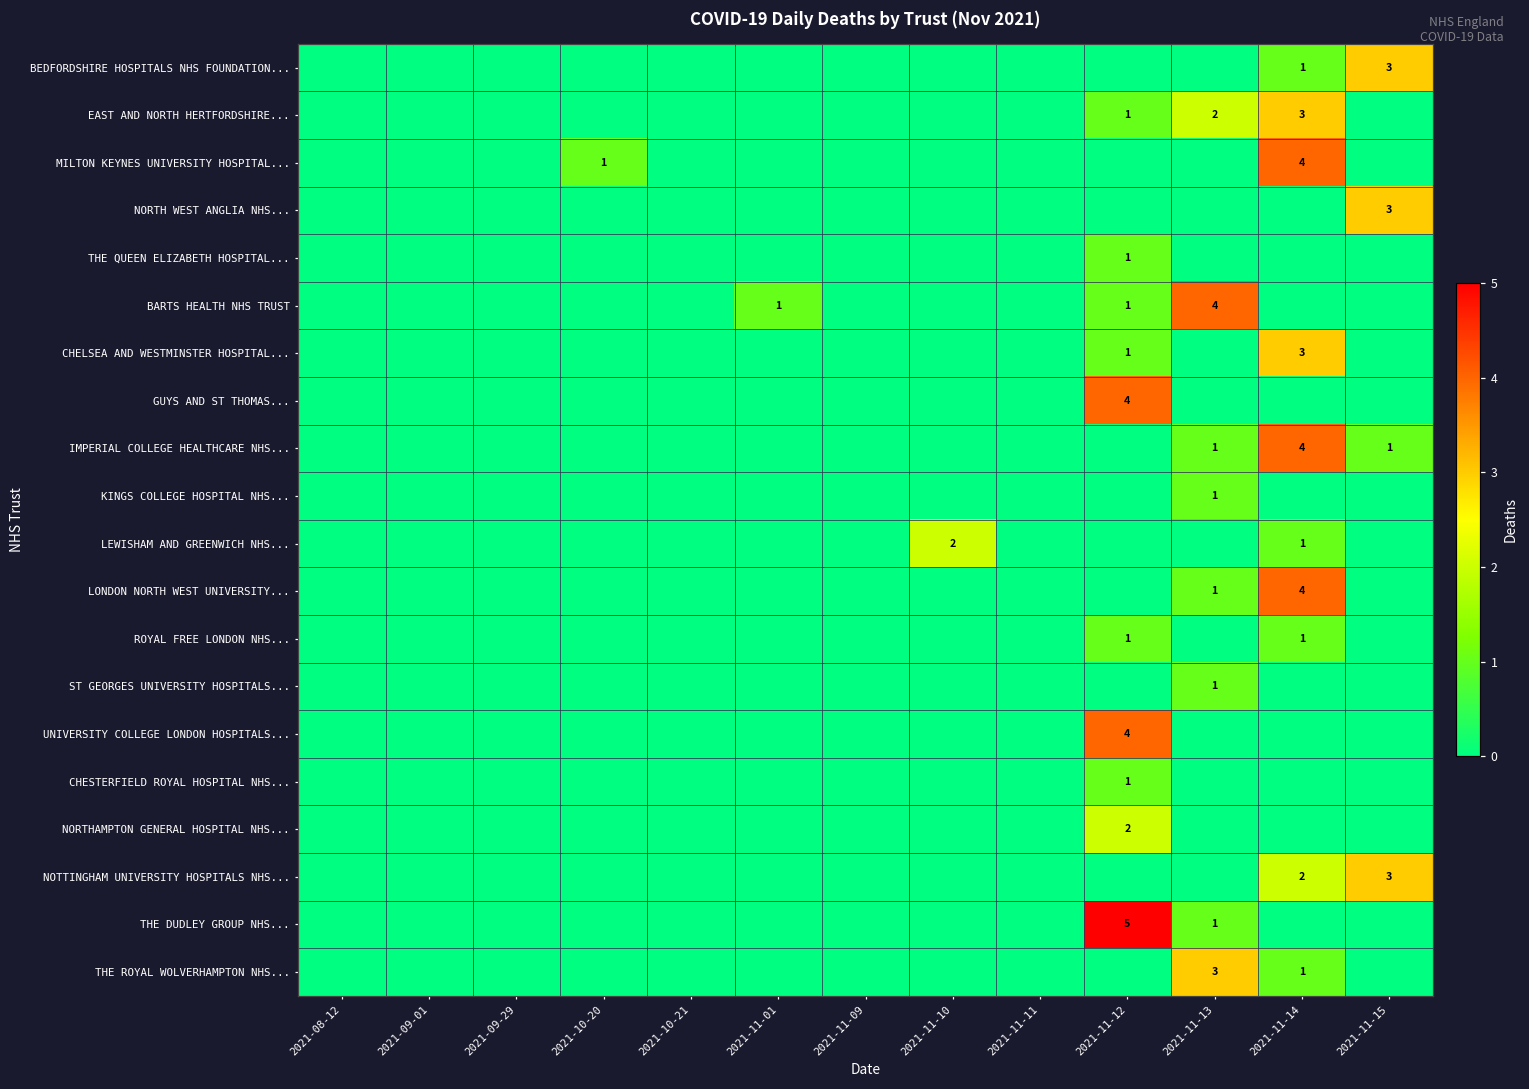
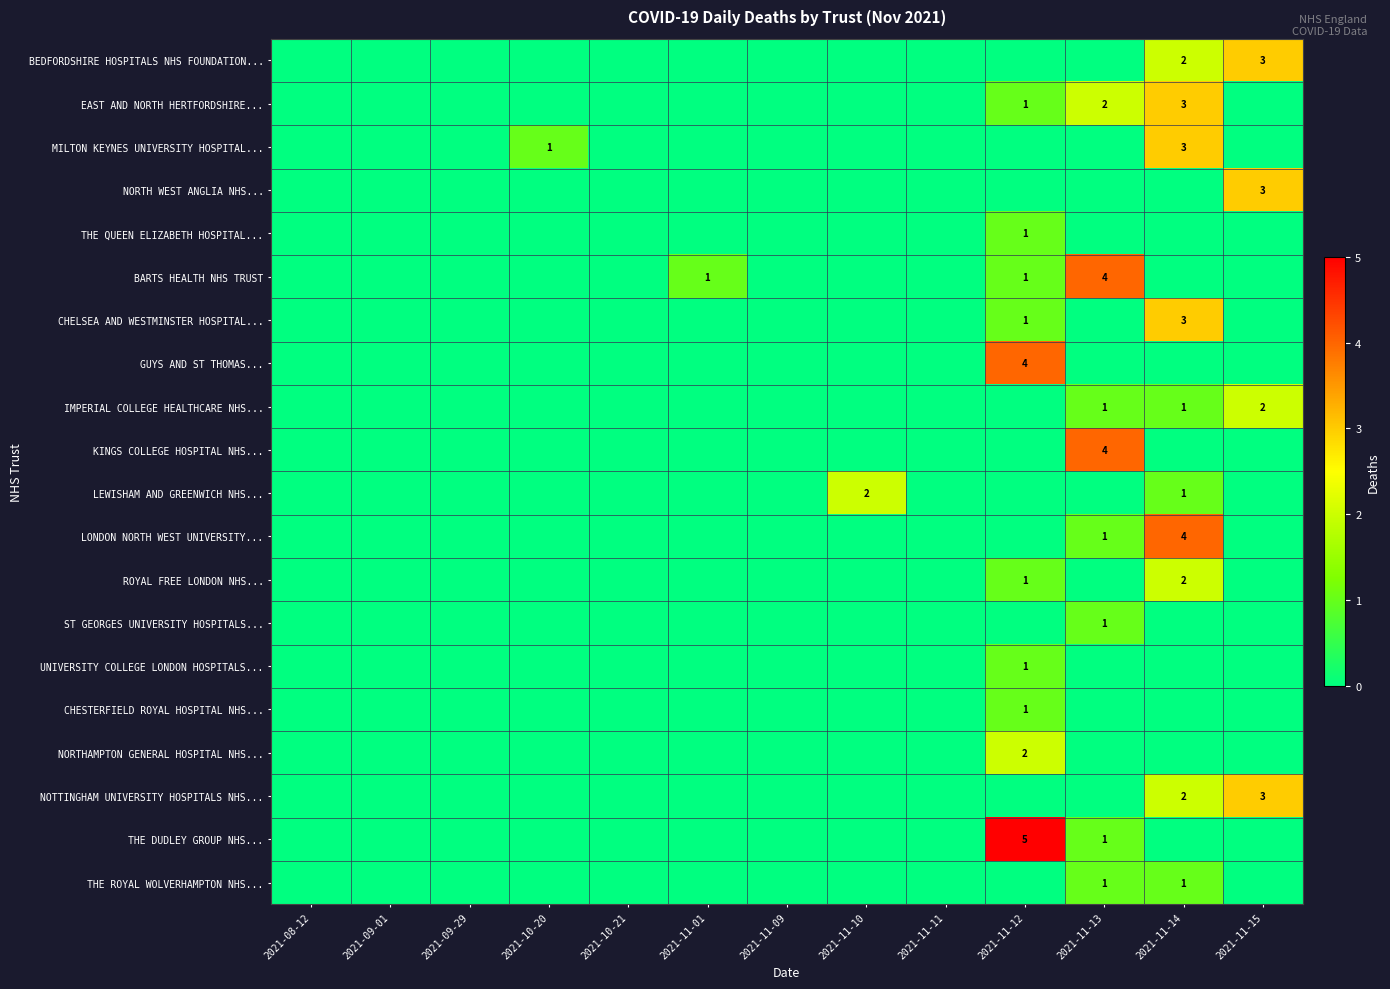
BEDFORDSHIRE HOSPITALS NHS FOUNDATION..., 2021-11-14: 1 -> 2
MILTON KEYNES UNIVERSITY HOSPITAL..., 2021-11-14: 4 -> 3
IMPERIAL COLLEGE HEALTHCARE NHS..., 2021-11-14: 4 -> 1
IMPERIAL COLLEGE HEALTHCARE NHS..., 2021-11-15: 1 -> 2
KINGS COLLEGE HOSPITAL NHS..., 2021-11-13: 1 -> 4
ROYAL FREE LONDON NHS..., 2021-11-14: 1 -> 2
UNIVERSITY COLLEGE LONDON HOSPITALS..., 2021-11-12: 4 -> 1
THE ROYAL WOLVERHAMPTON NHS..., 2021-11-13: 3 -> 1
